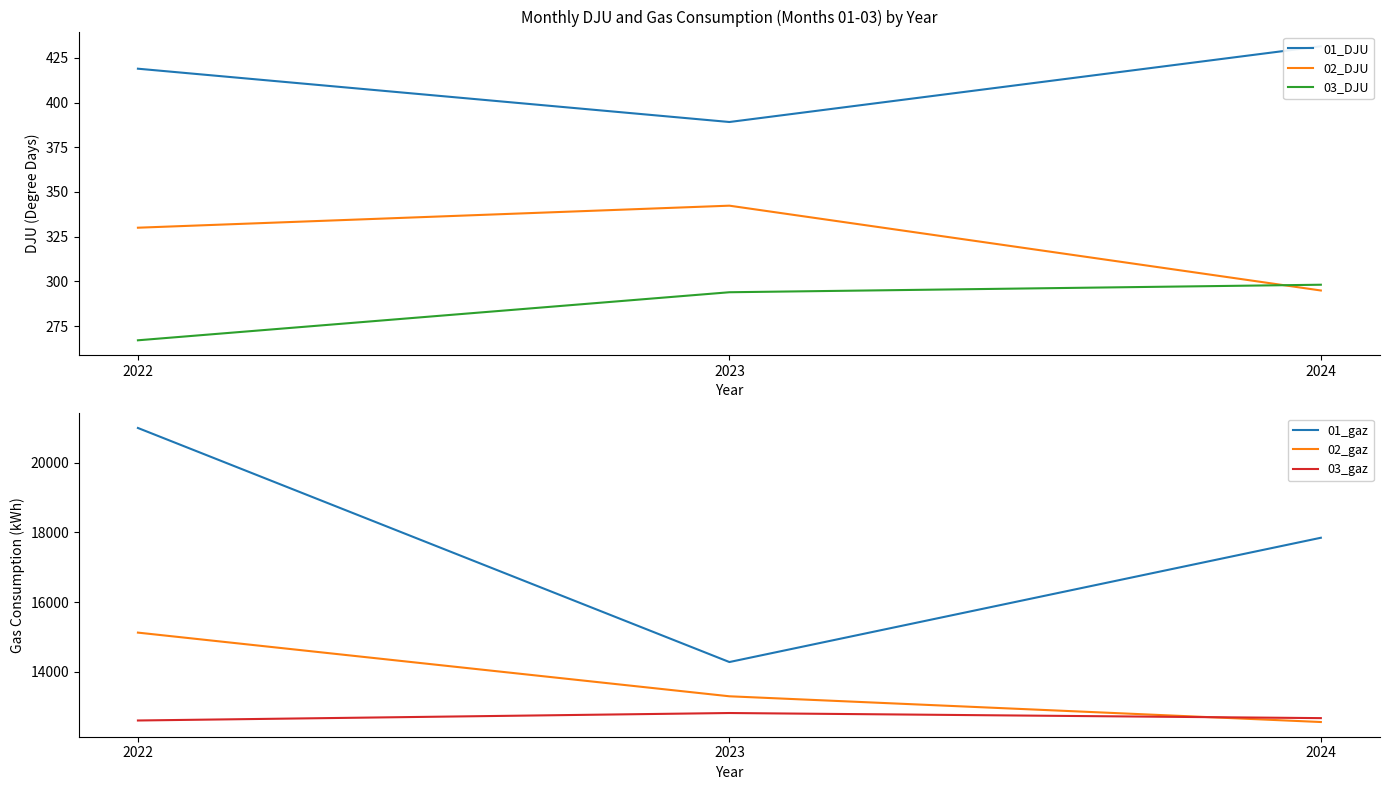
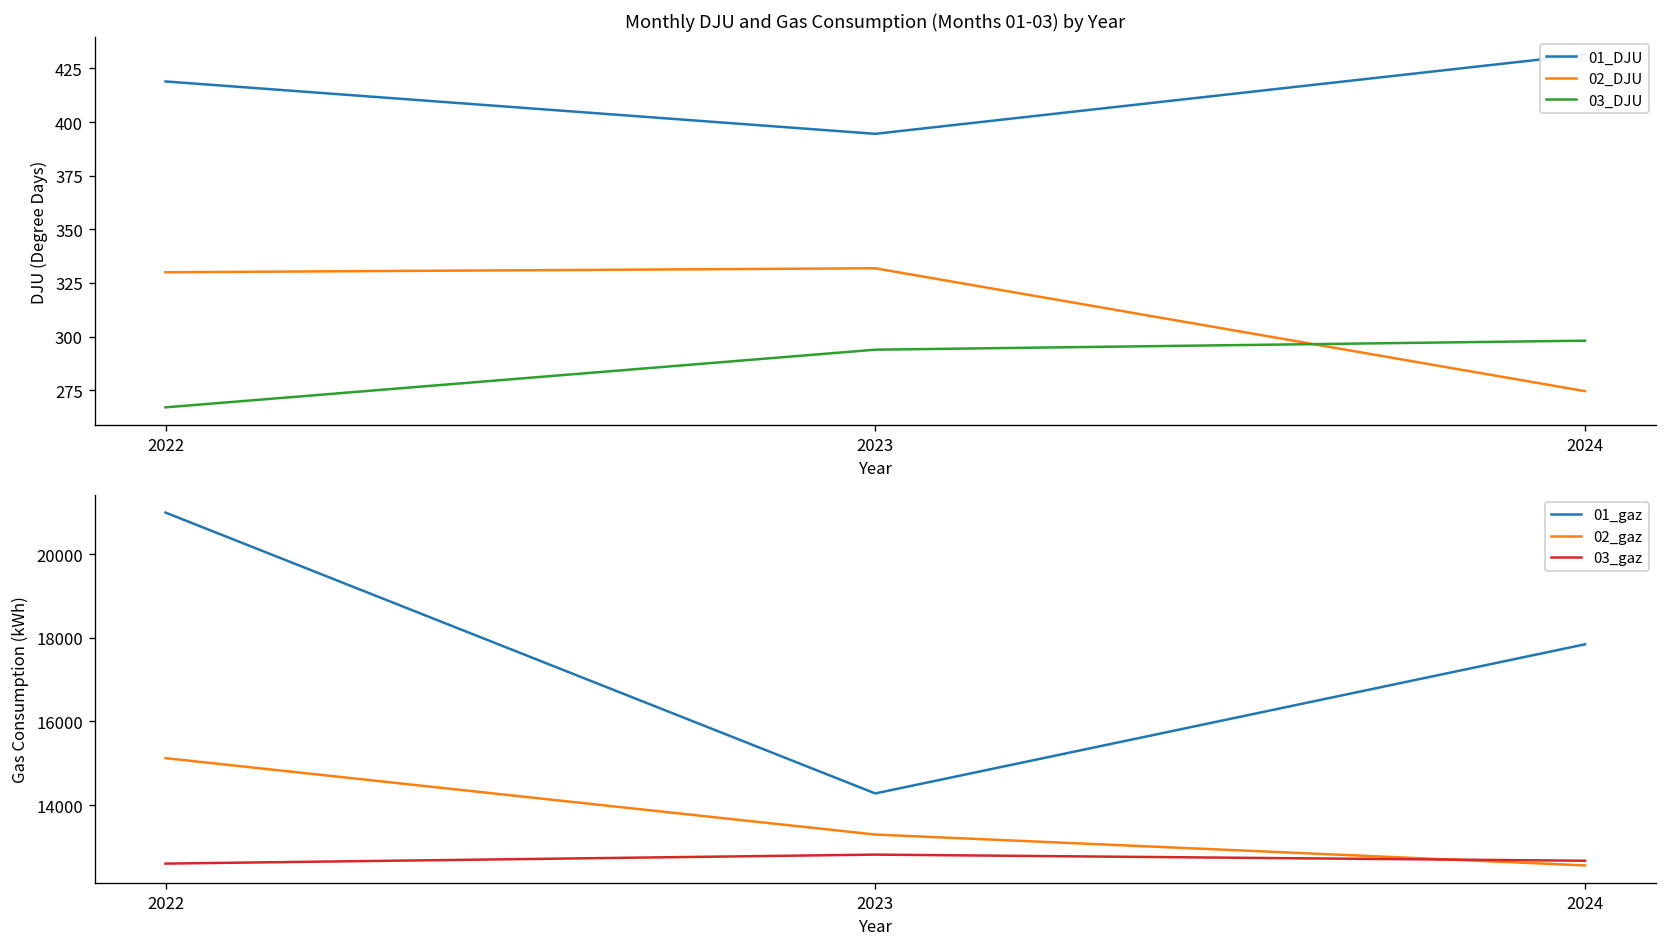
Monthly DJU and Gas Consumption (Months 01-03) by Year, 01_DJU, 2023: 389 -> 395
Monthly DJU and Gas Consumption (Months 01-03) by Year, 02_DJU, 2023: 342 -> 332
Monthly DJU and Gas Consumption (Months 01-03) by Year, 02_DJU, 2024: 295 -> 275
